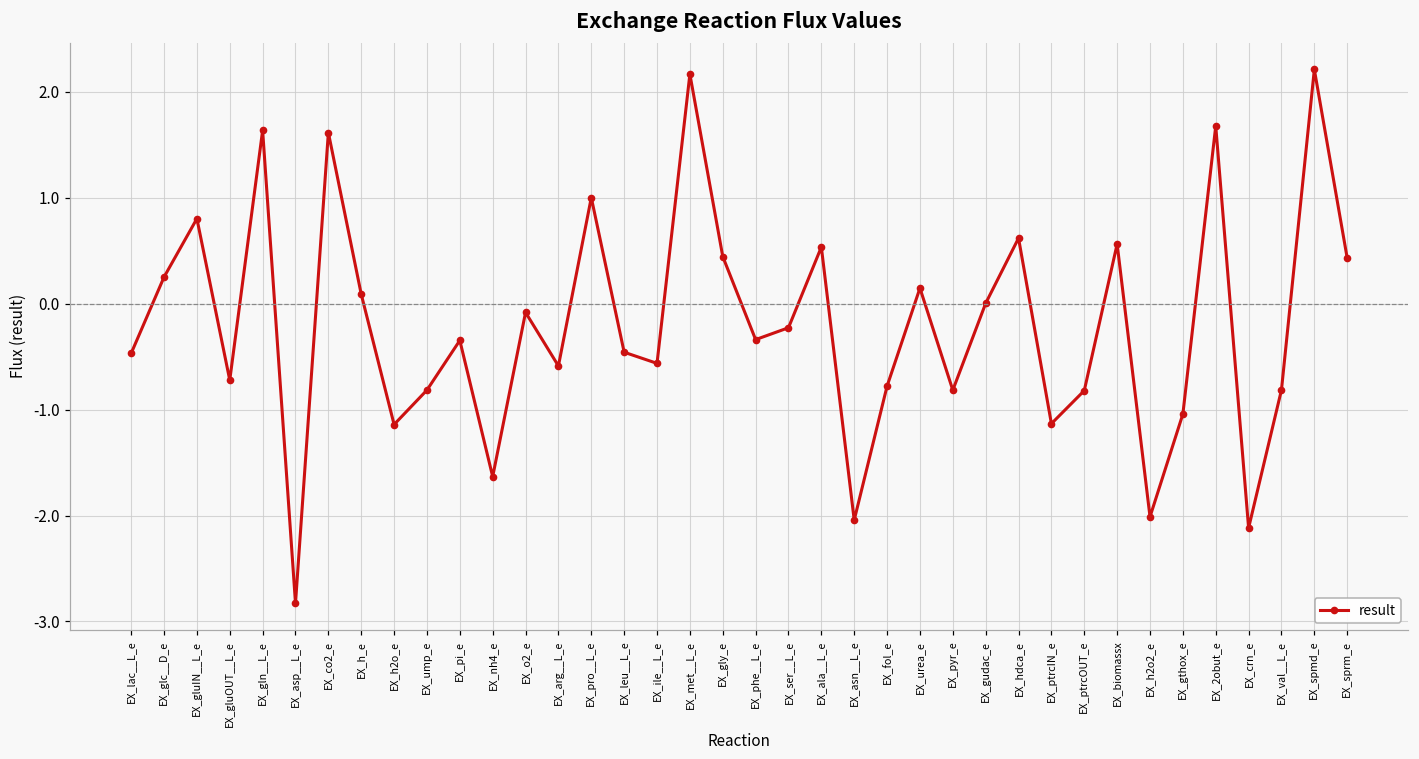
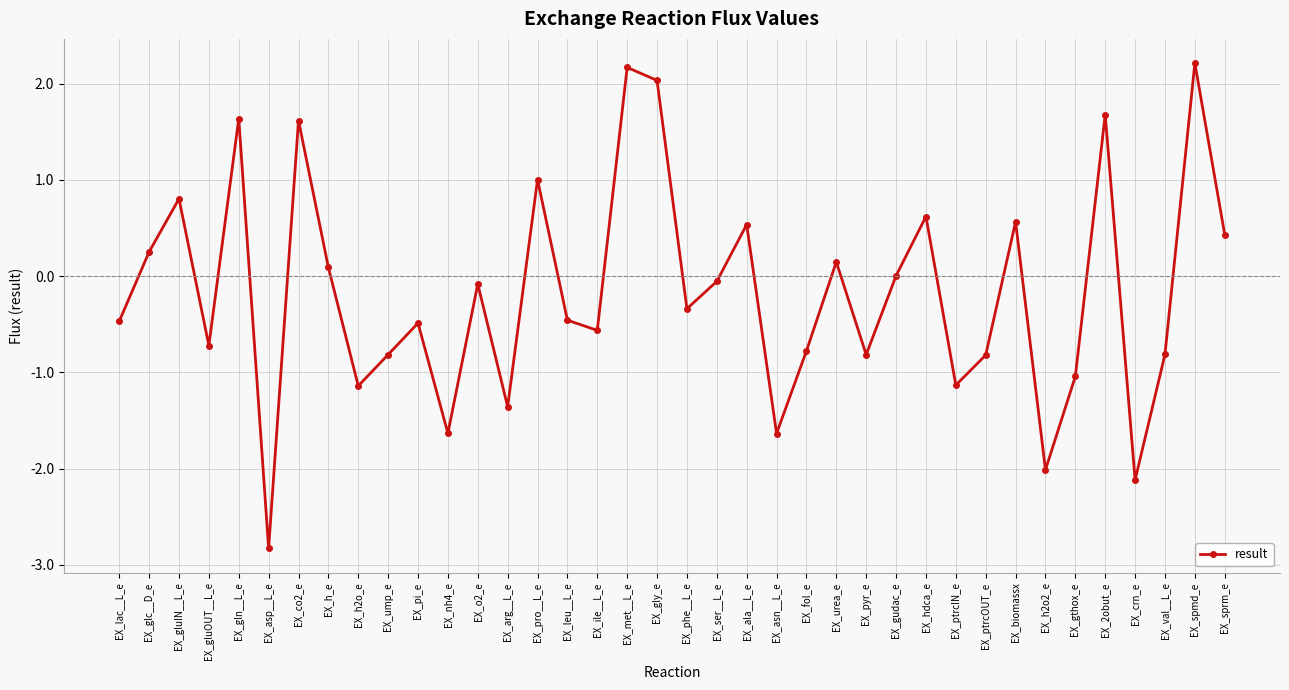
EX_pi_e: -0.3 -> -0.5
EX_arg__L_e: -0.6 -> -1.4
EX_gly_e: 0.4 -> 2.0
EX_ser__L_e: -0.2 -> -0.1
EX_asn__L_e: -2.0 -> -1.6
